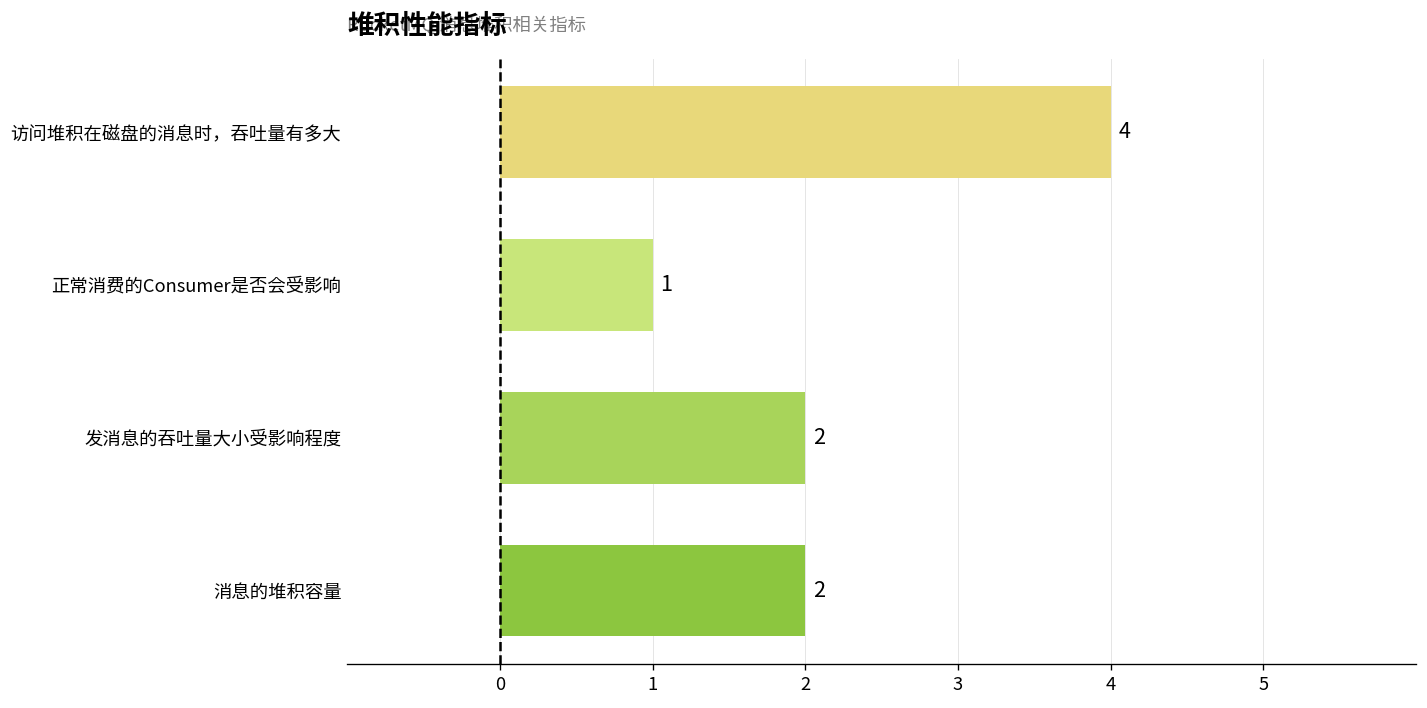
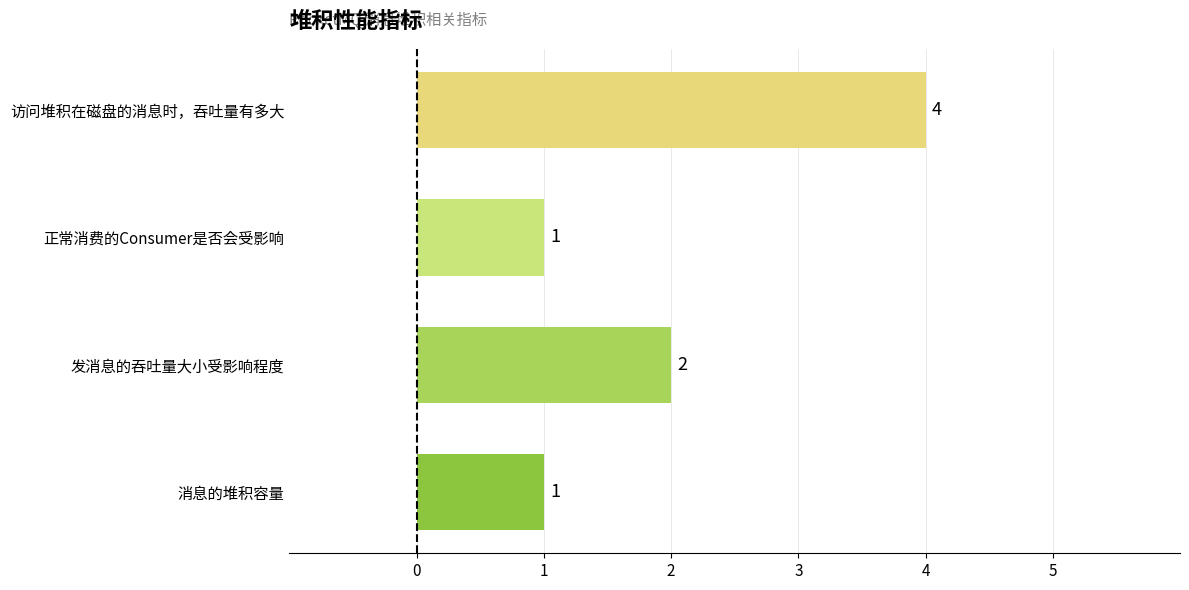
消息的堆积容量: 2 -> 1
